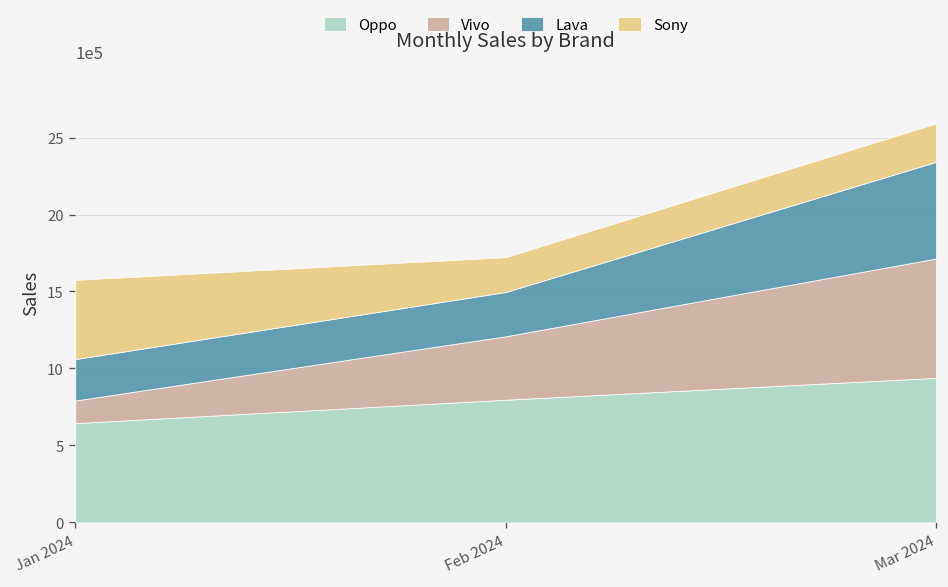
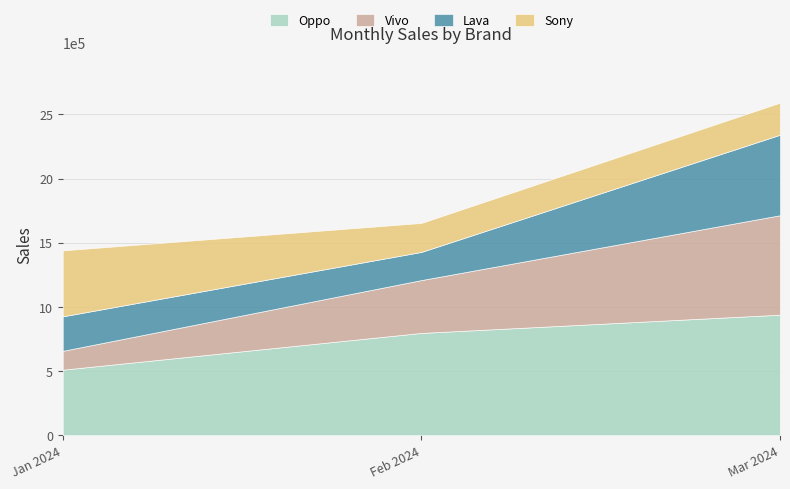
Oppo, Jan 2024: 650000 -> 510000
Lava, Feb 2024: 290000 -> 220000
